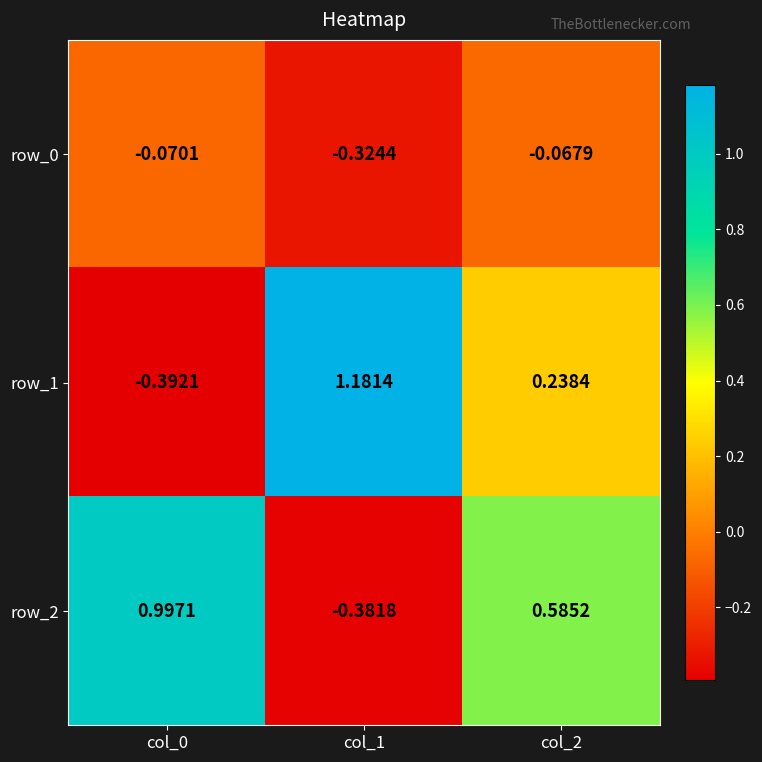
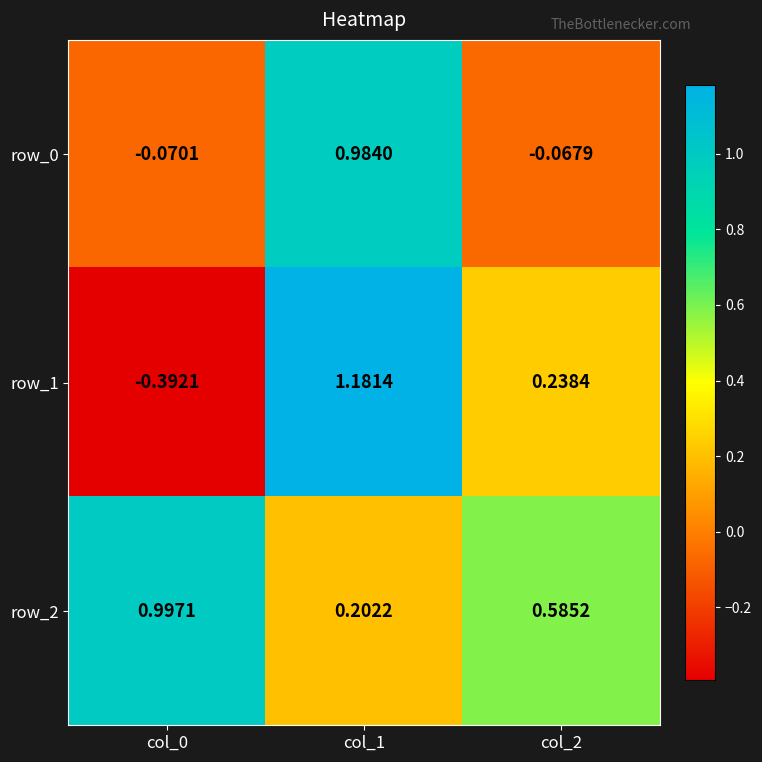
row_0, col_1: -0.3244 -> 0.9840
row_2, col_1: -0.3818 -> 0.2022
